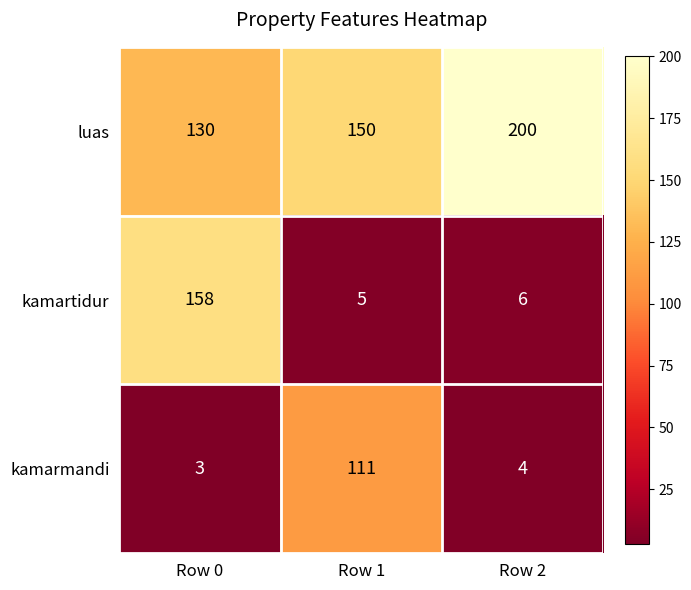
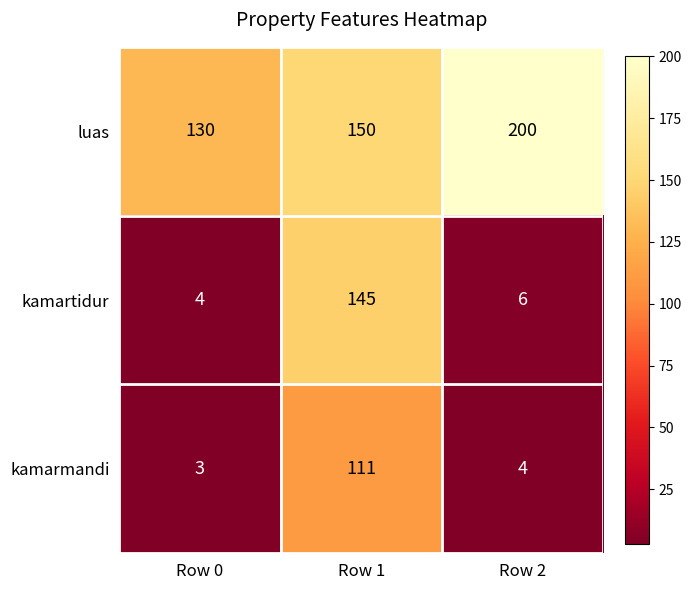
kamartidur, Row 0: 158 -> 4
kamartidur, Row 1: 5 -> 145
